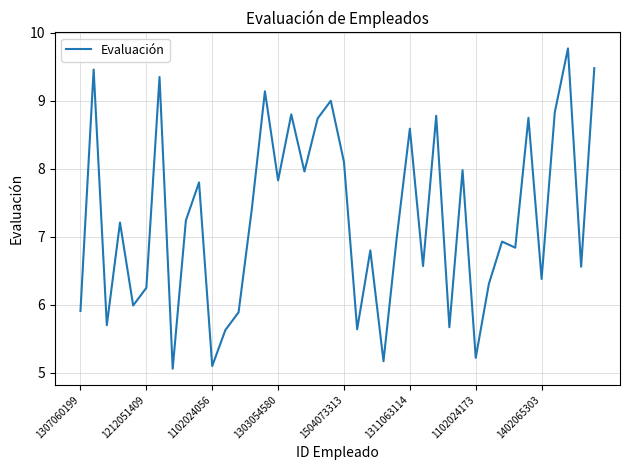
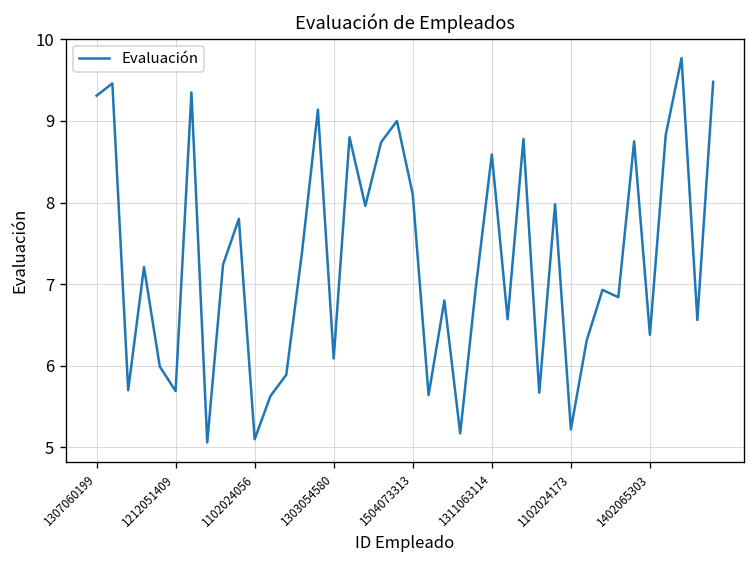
1307060199: 5.9 -> 9.3
1212051409: 6.3 -> 5.7
1303054580: 7.8 -> 6.1
